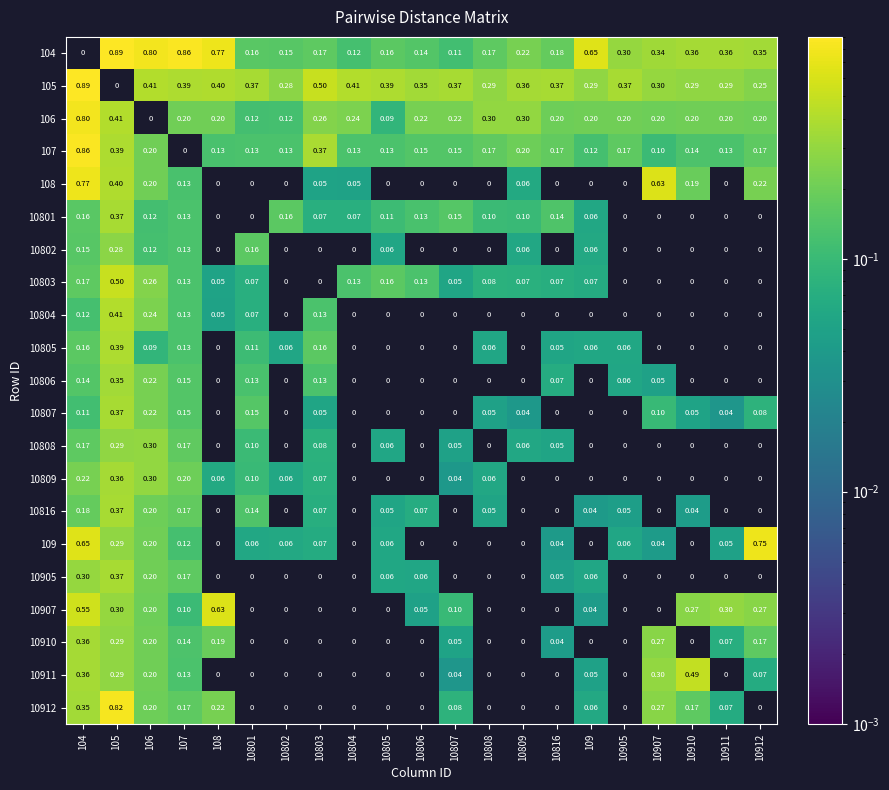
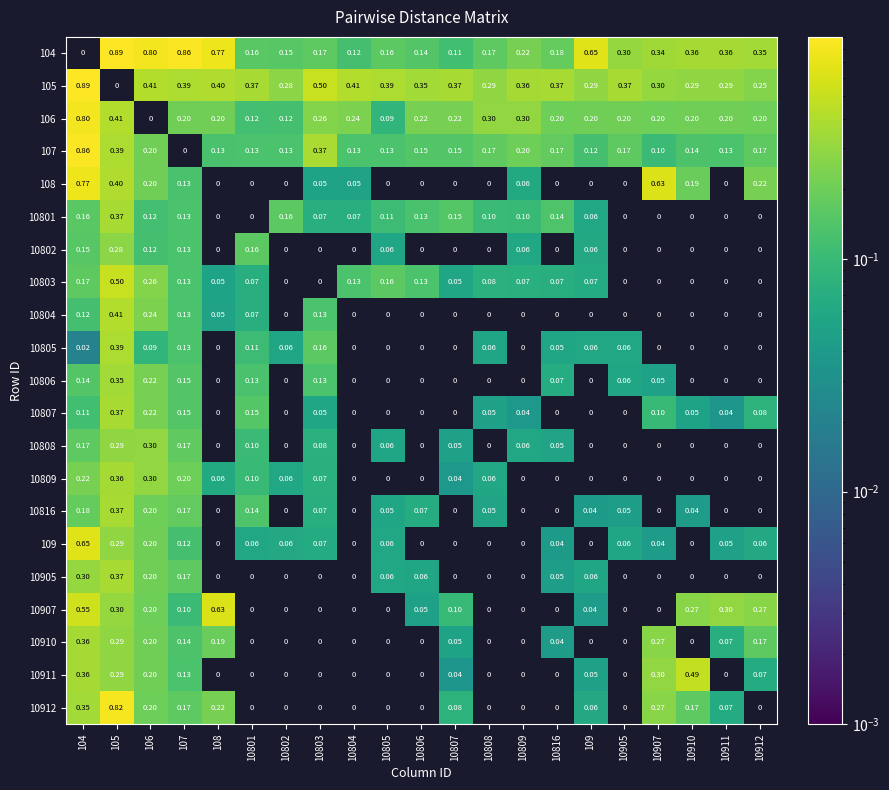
10805, 104: 0.16 -> 0.02
109, 10912: 0.75 -> 0.06
